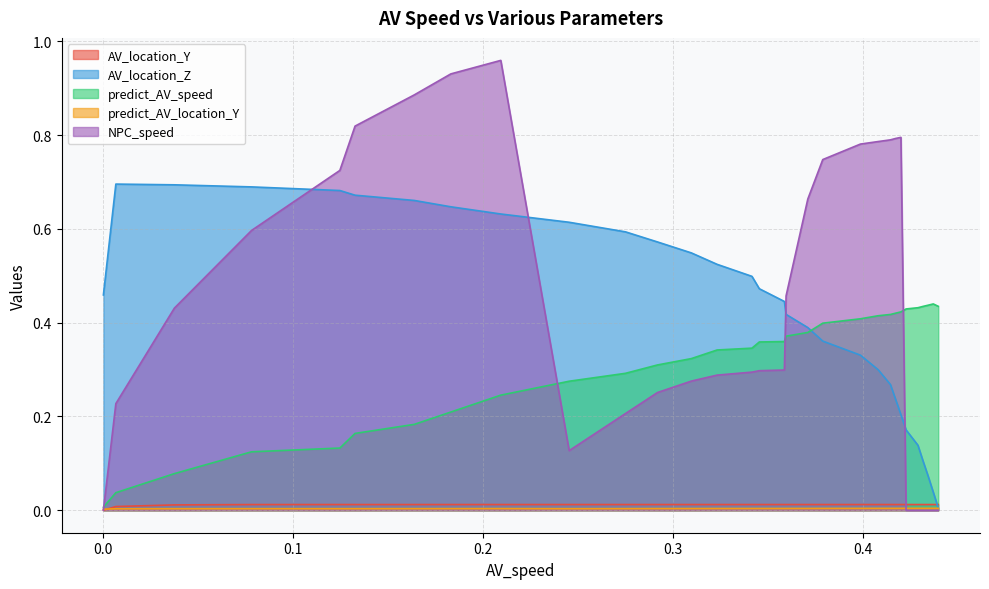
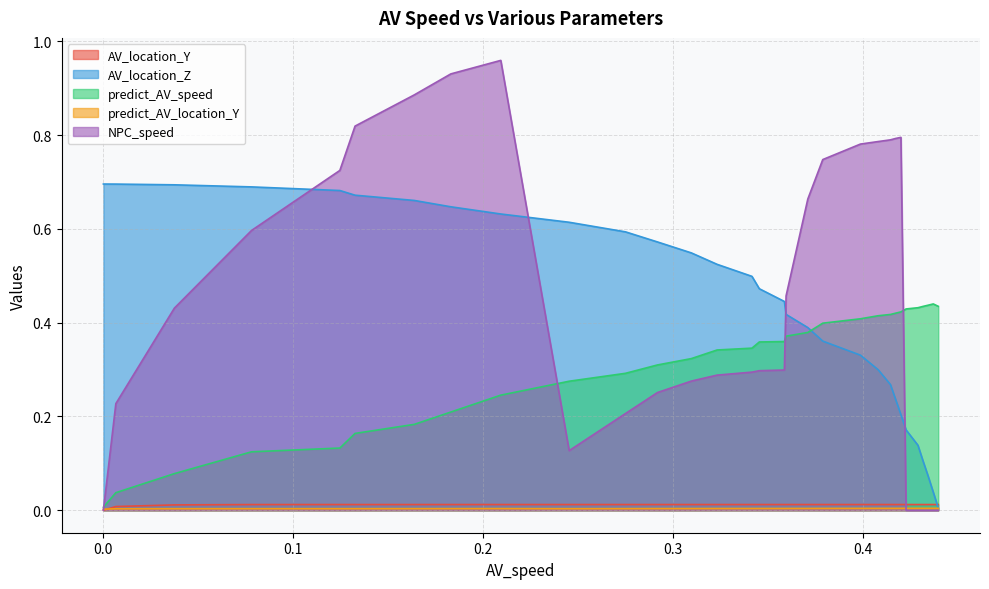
AV_location_Z, 0.0: 0.46 -> 0.70
